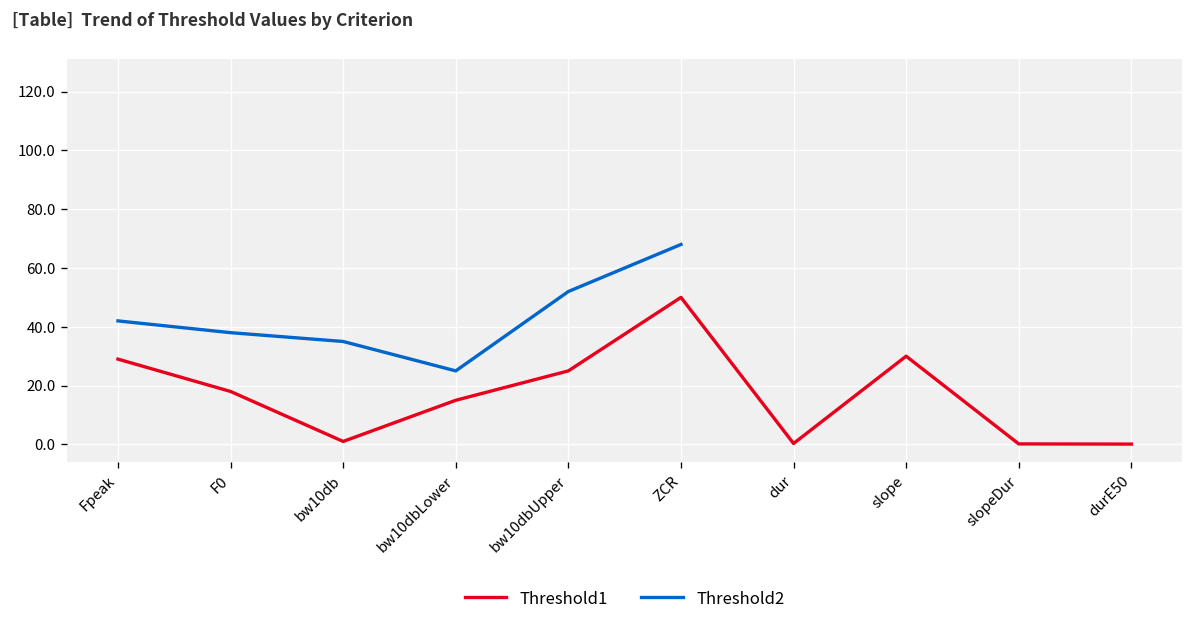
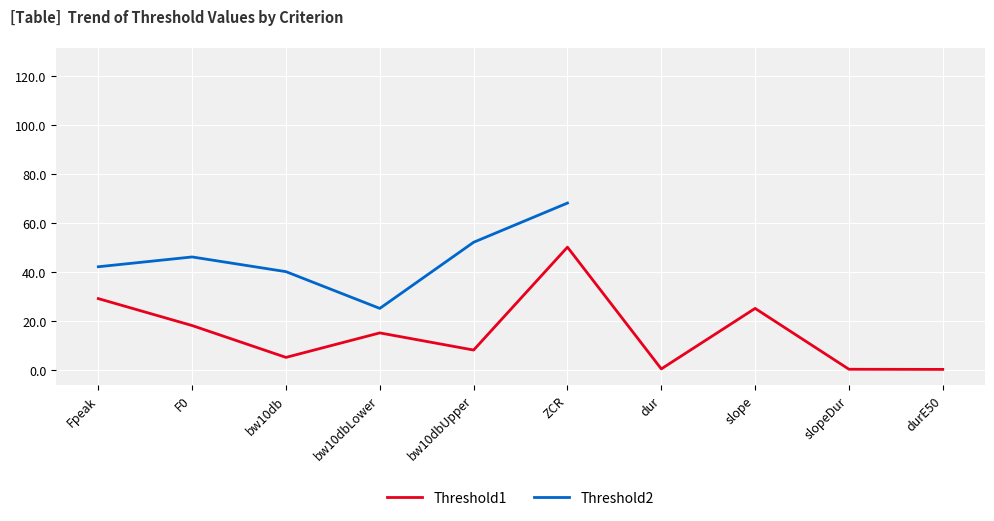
Threshold2, F0: 38 -> 46
Threshold1, bw10db: 1 -> 5
Threshold2, bw10db: 35 -> 40
Threshold1, bw10dbUpper: 25 -> 8
Threshold1, slope: 30 -> 25
